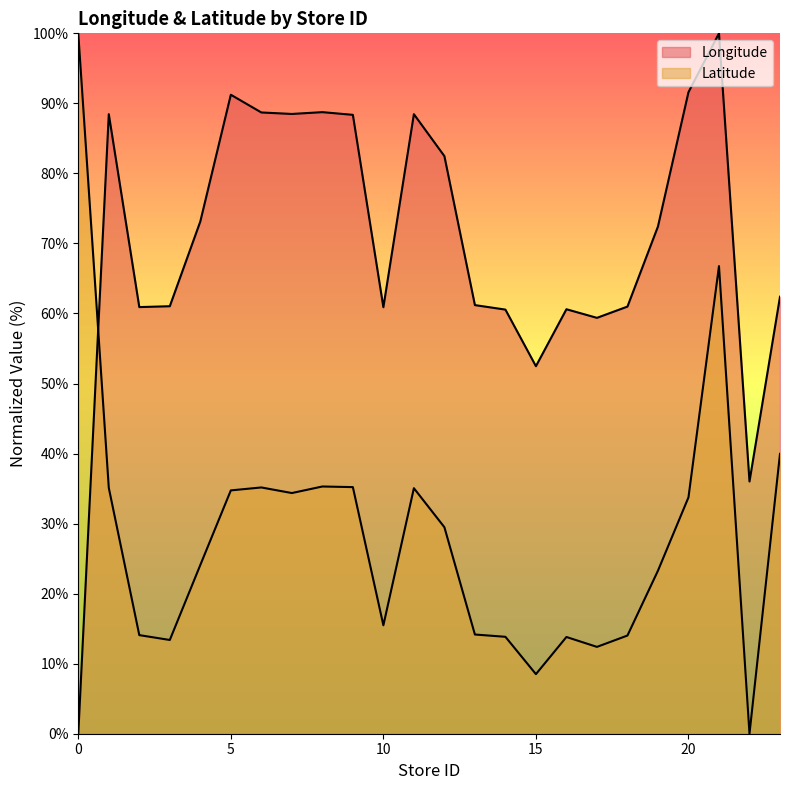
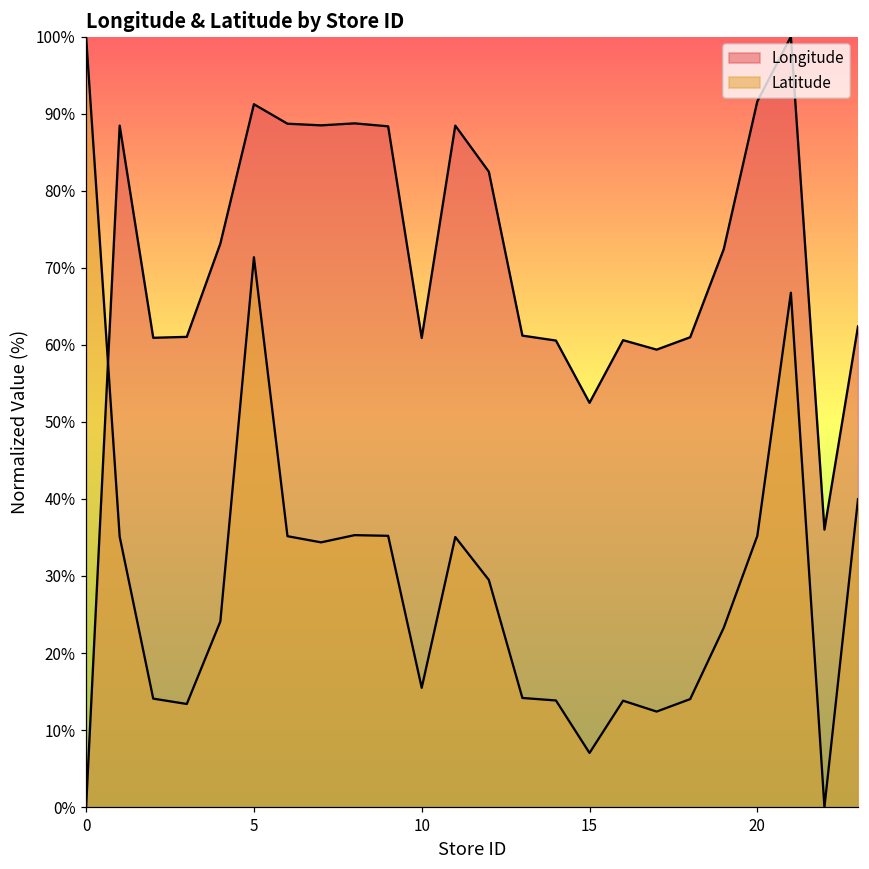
Latitude, 5: 35% -> 71%
Latitude, 15: 9% -> 7%
Latitude, 20: 34% -> 35%
